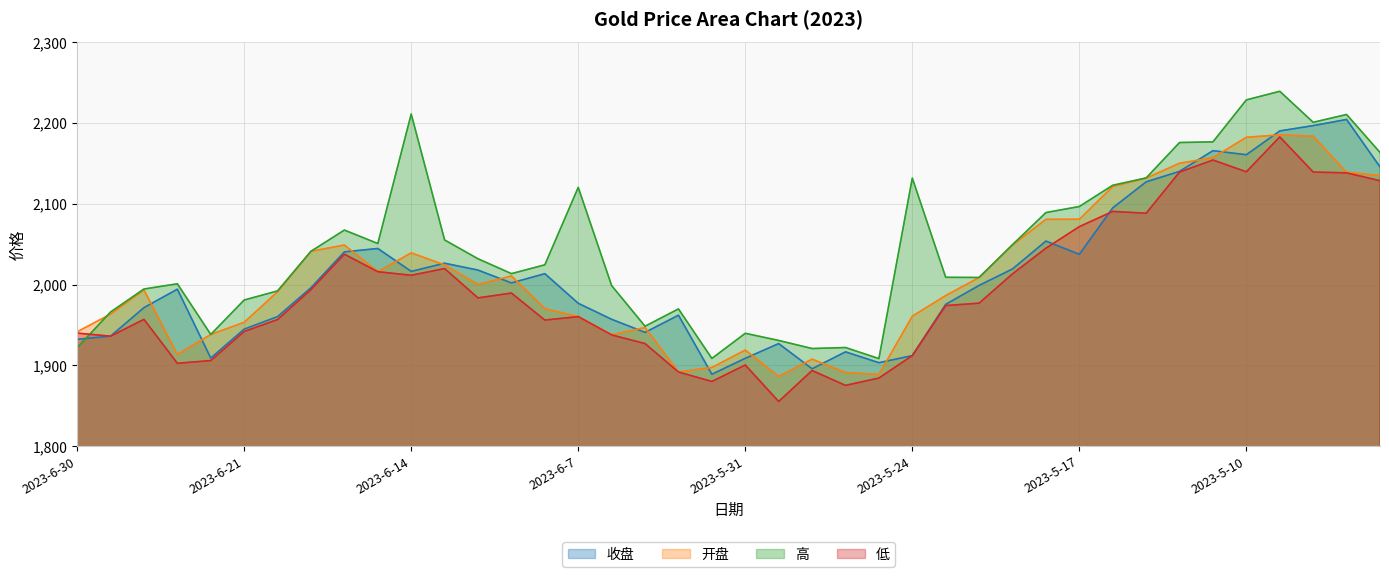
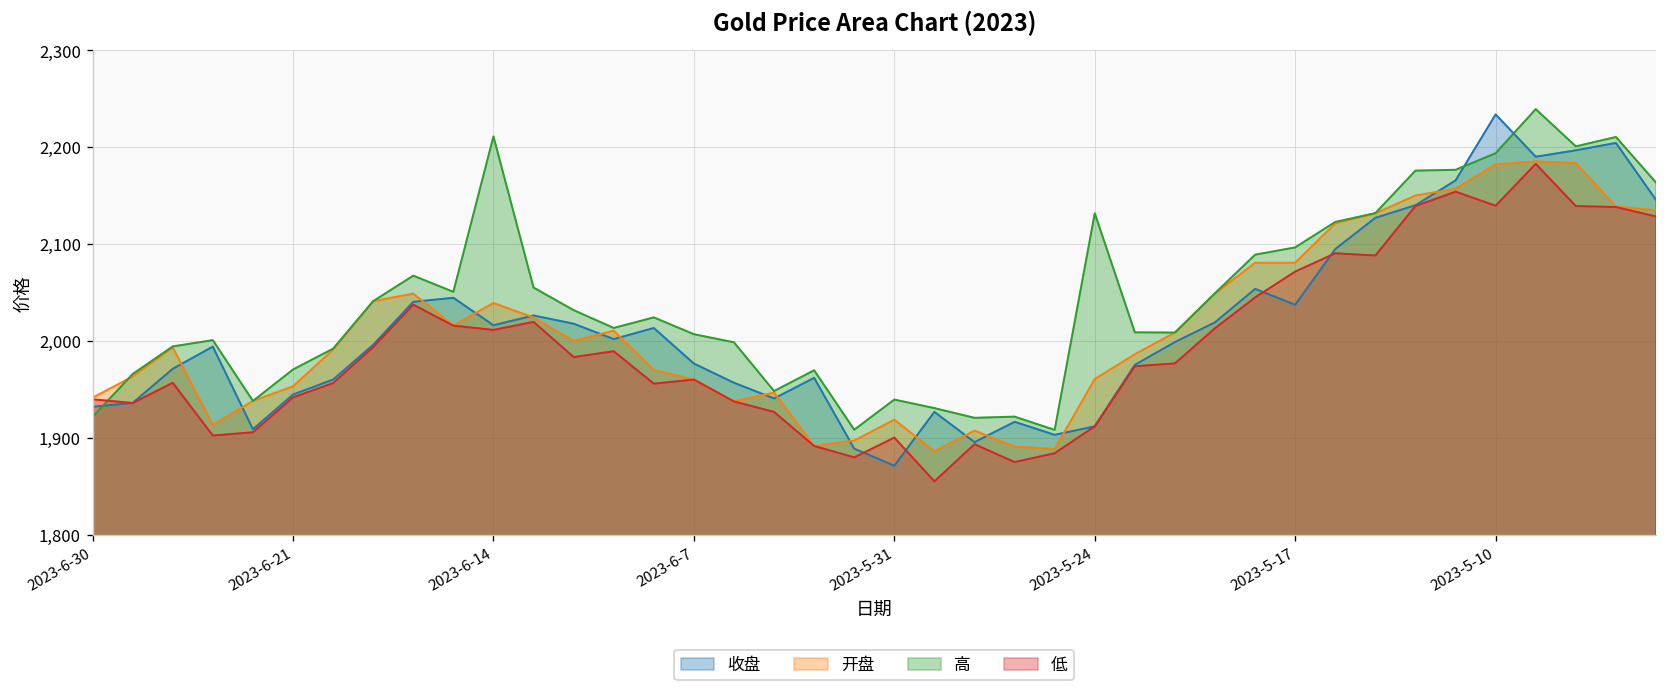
高, 2023-6-21: 1,980 -> 1,970
高, 2023-6-7: 2,120 -> 2,010
收盘, 2023-5-31: 1,910 -> 1,870
收盘, 2023-5-10: 2,160 -> 2,230
高, 2023-5-10: 2,230 -> 2,190
